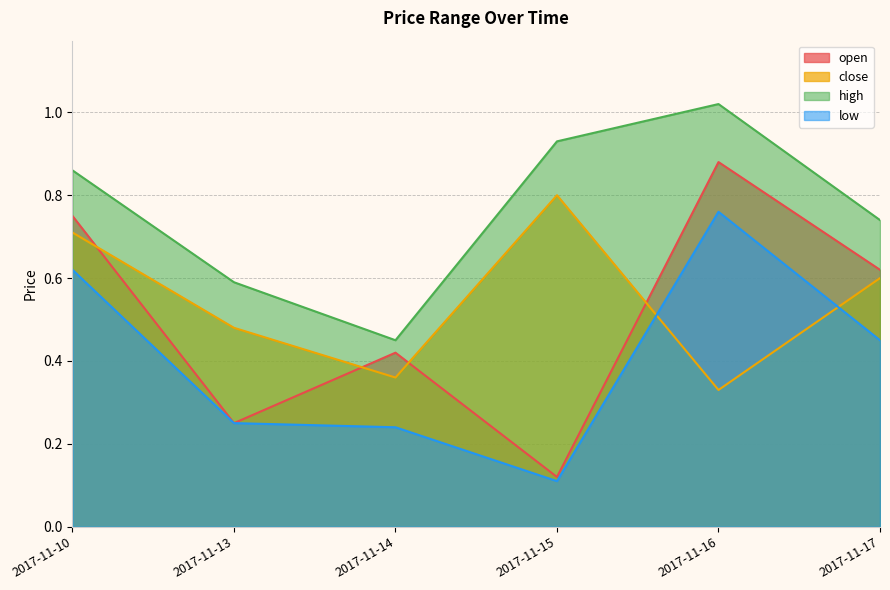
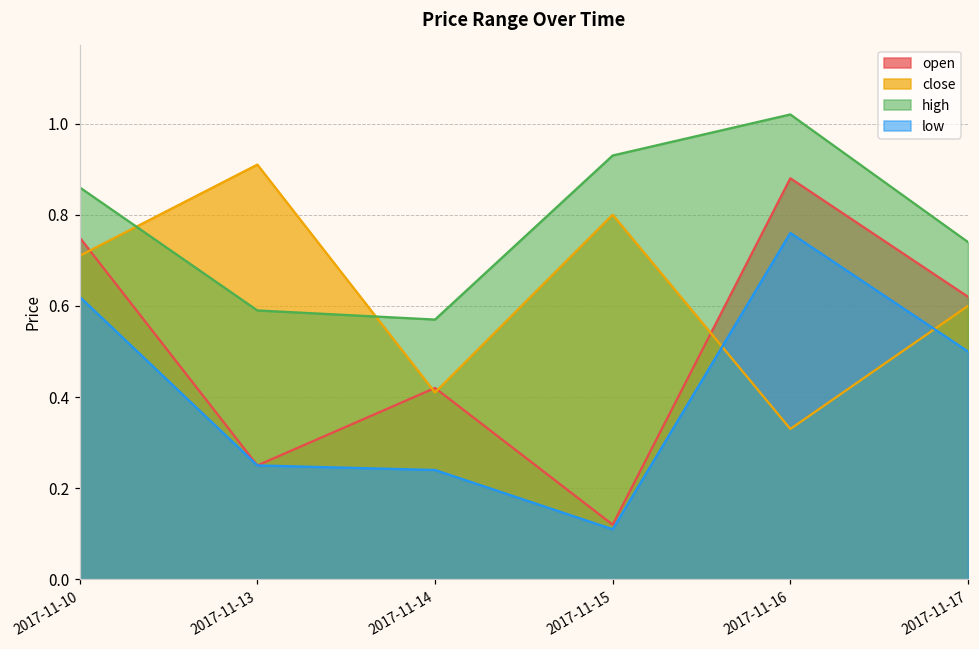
close, 2017-11-13: 0.48 -> 0.91
close, 2017-11-14: 0.36 -> 0.41
high, 2017-11-14: 0.45 -> 0.57
low, 2017-11-17: 0.45 -> 0.50
